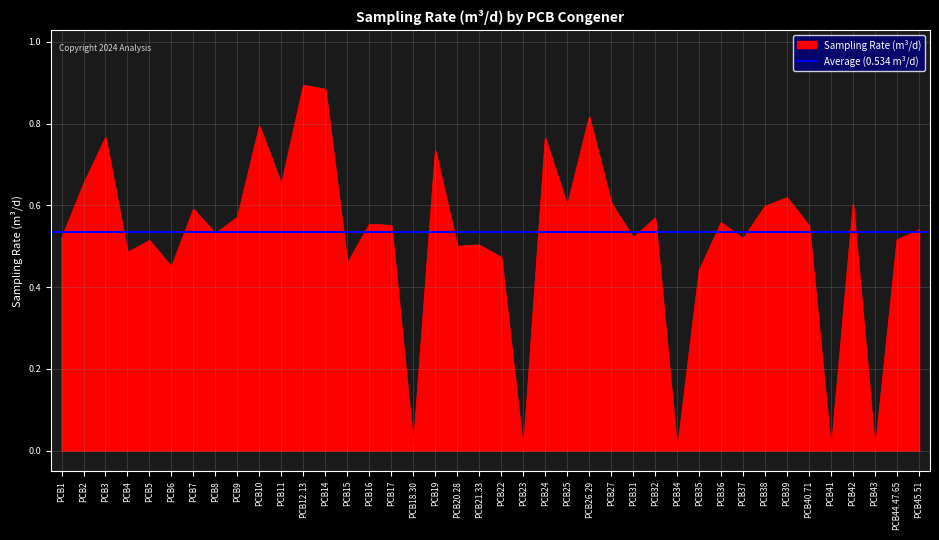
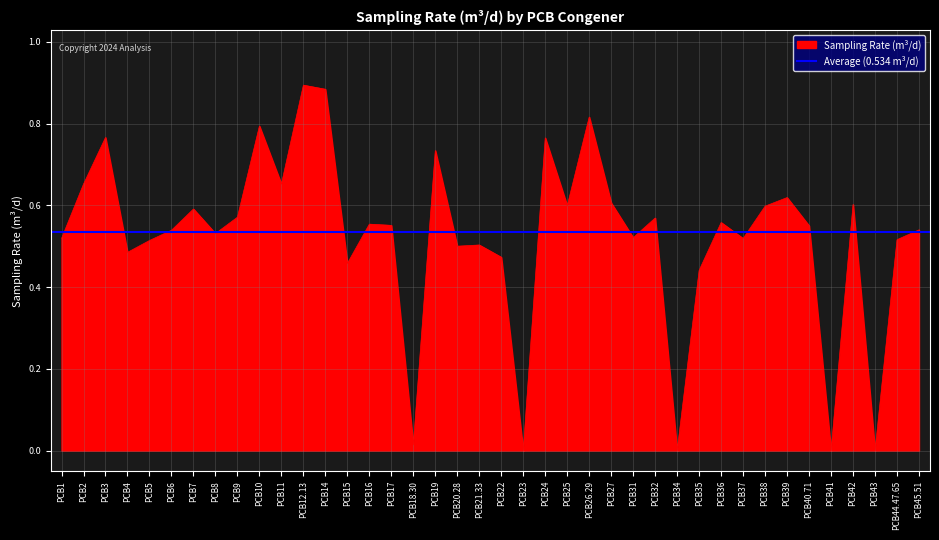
PCB6: 0.45 -> 0.54
